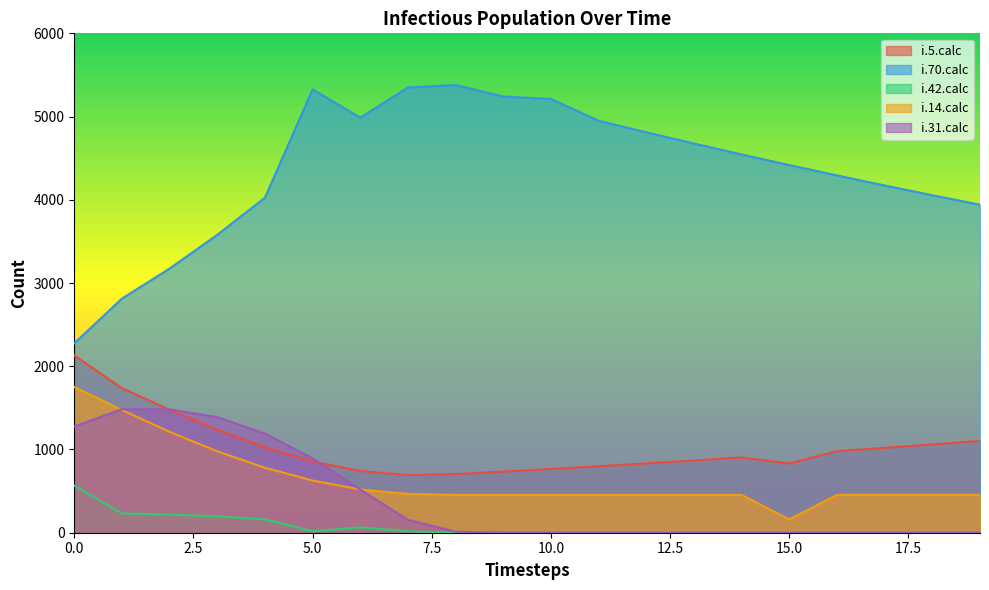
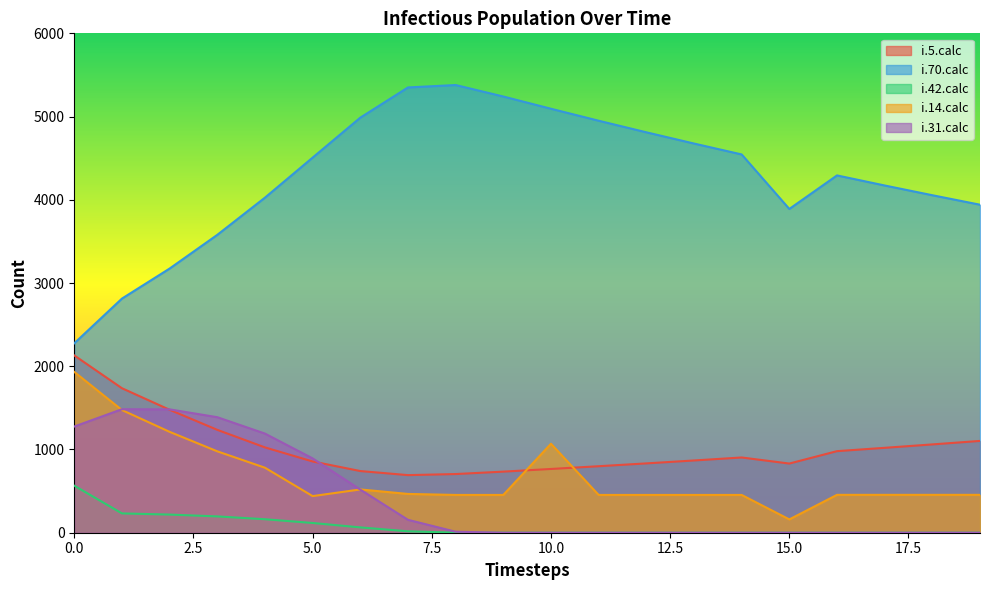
i.14.calc, 0.0: 1800 -> 1900
i.70.calc, 5.0: 5300 -> 4500
i.42.calc, 5.0: 0 -> 100
i.14.calc, 5.0: 600 -> 400
i.70.calc, 10.0: 5200 -> 5100
i.14.calc, 10.0: 500 -> 1100
i.70.calc, 15.0: 4400 -> 3900
